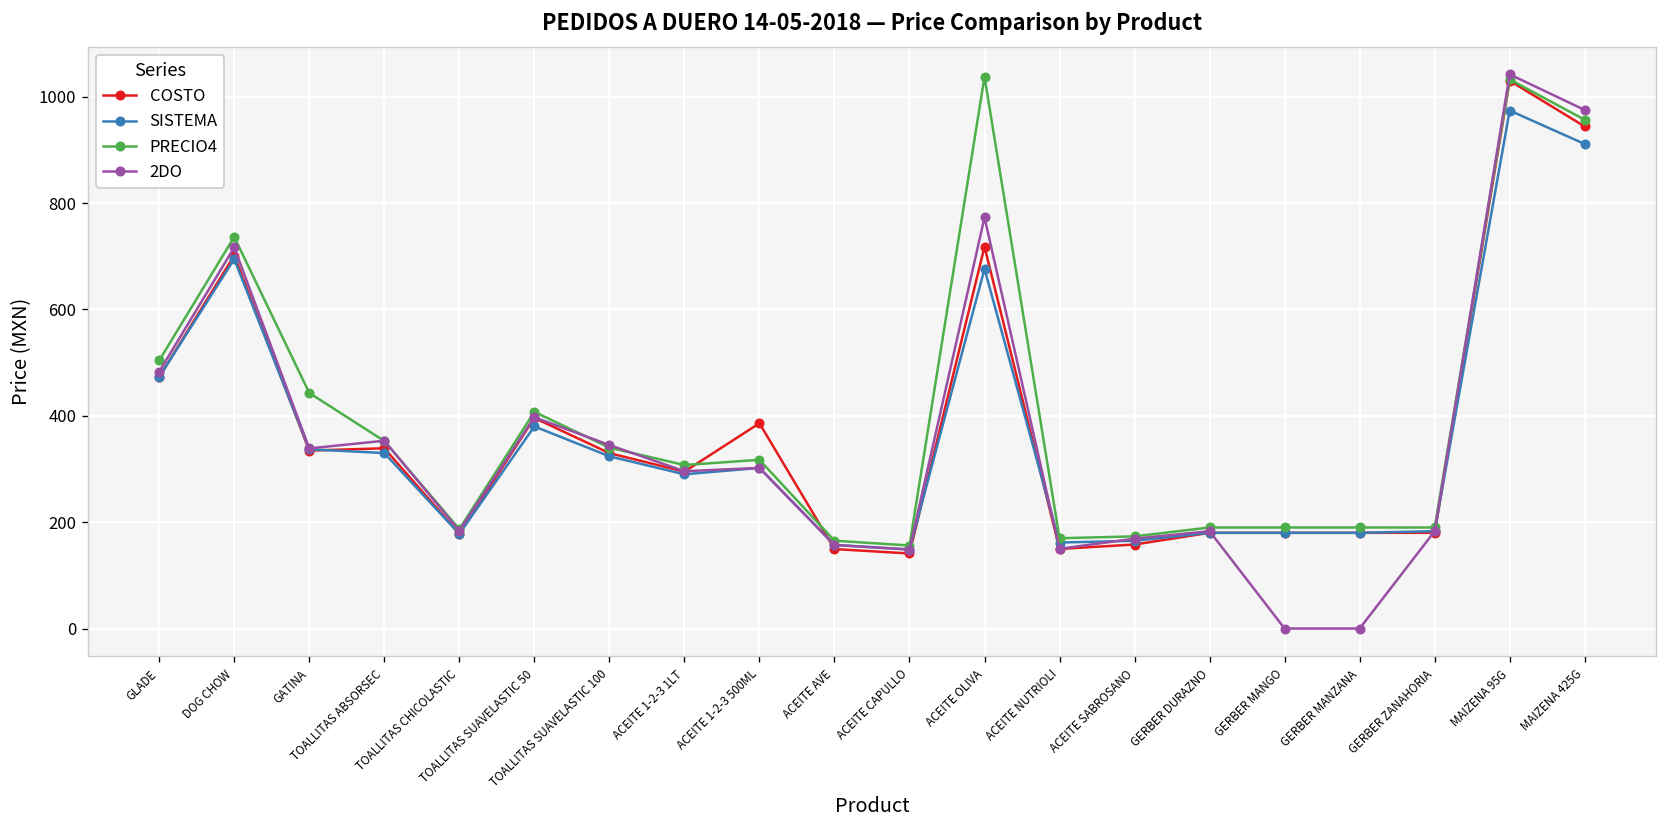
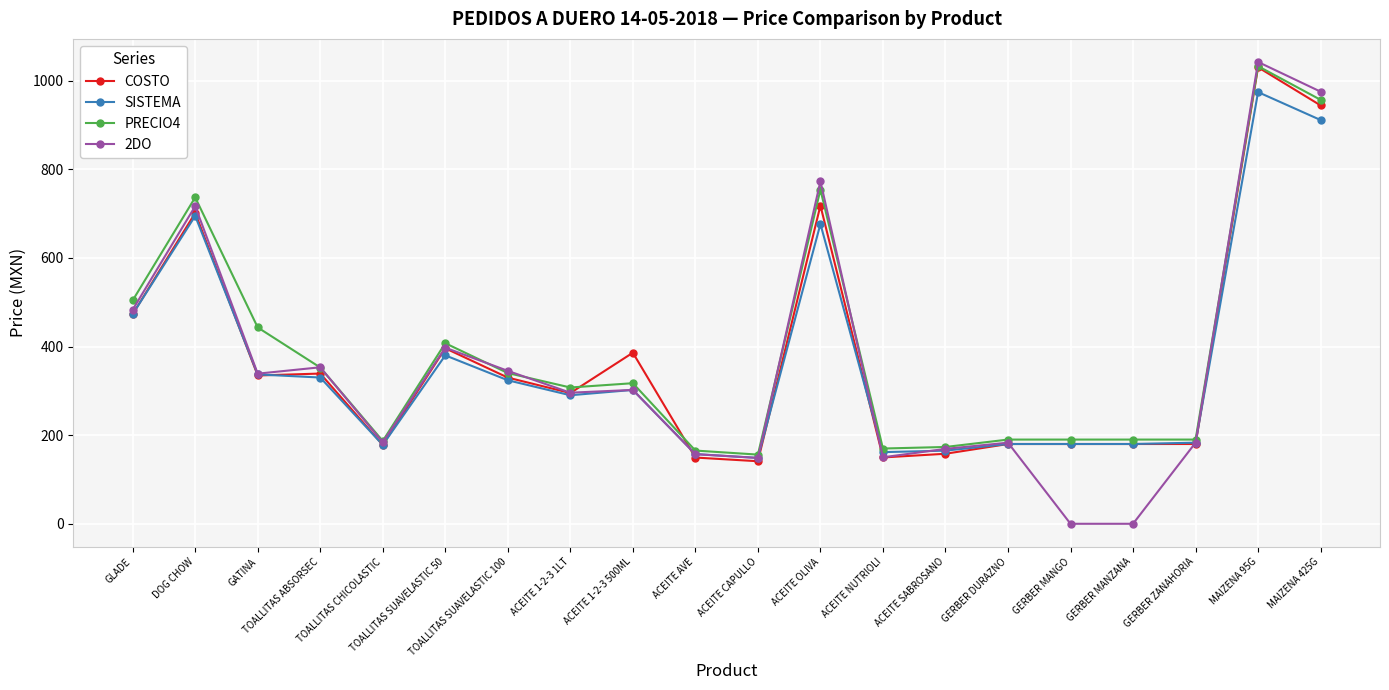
PRECIO4, ACEITE OLIVA: 1040 -> 750
